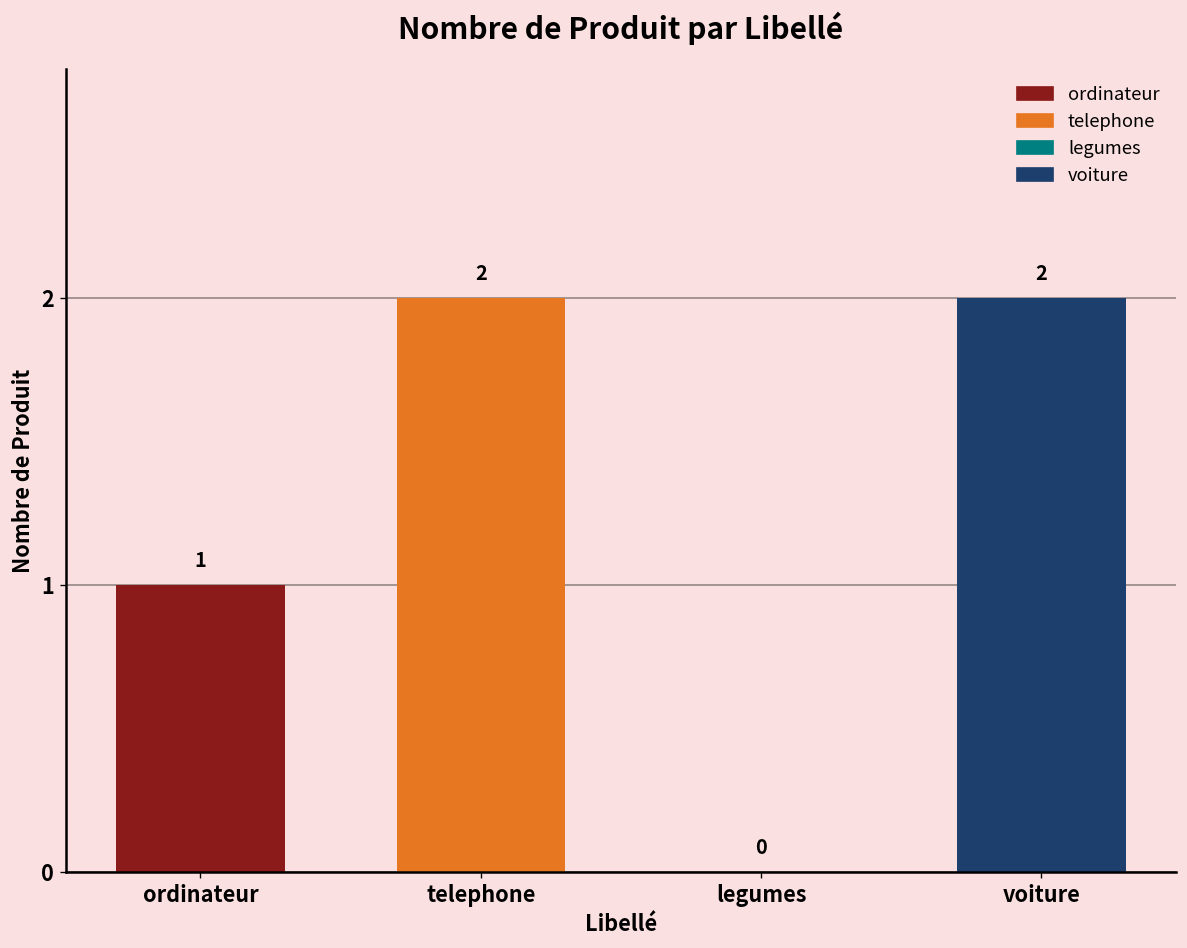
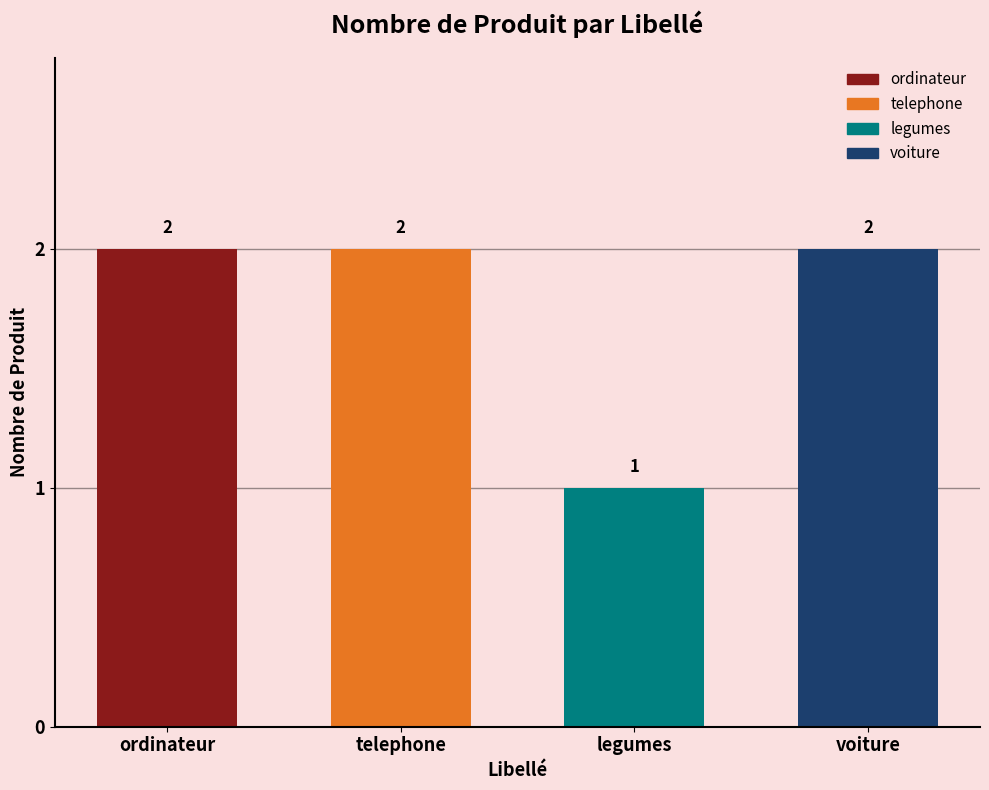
ordinateur: 1 -> 2
legumes: 0 -> 1
